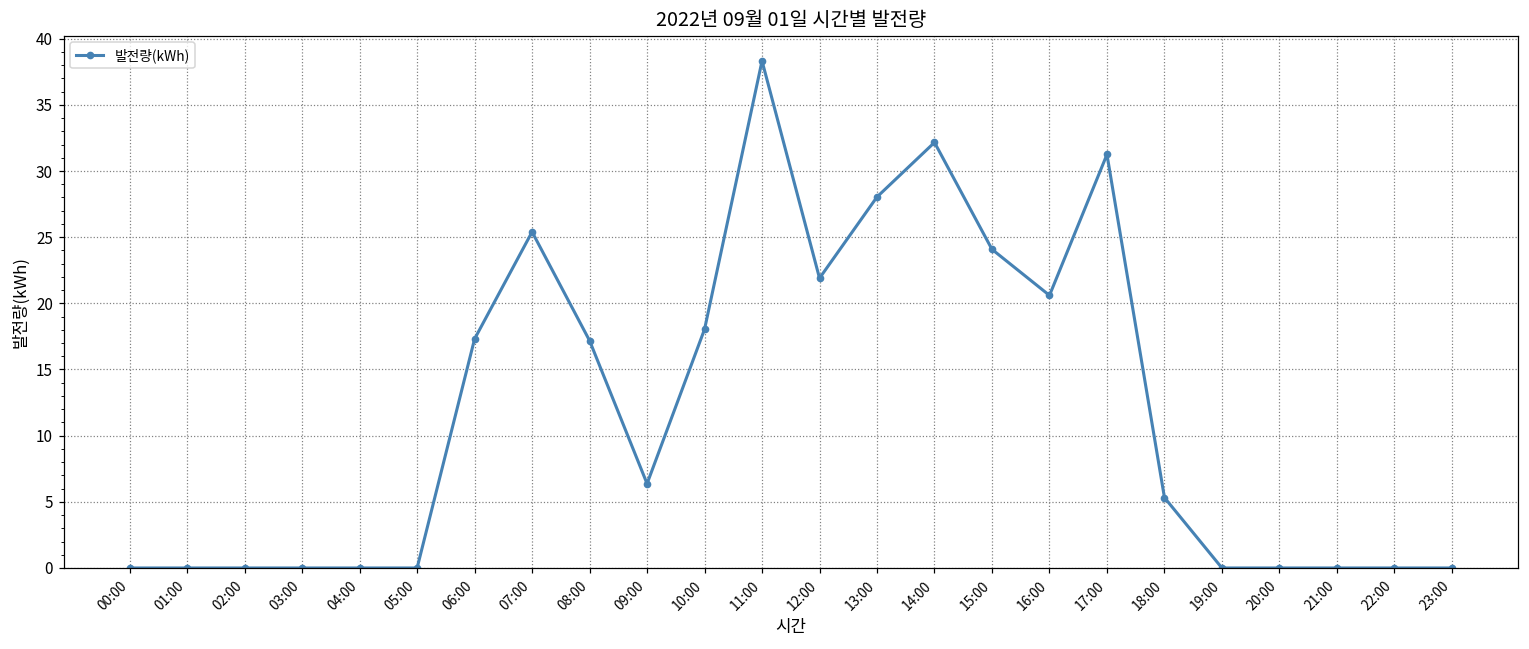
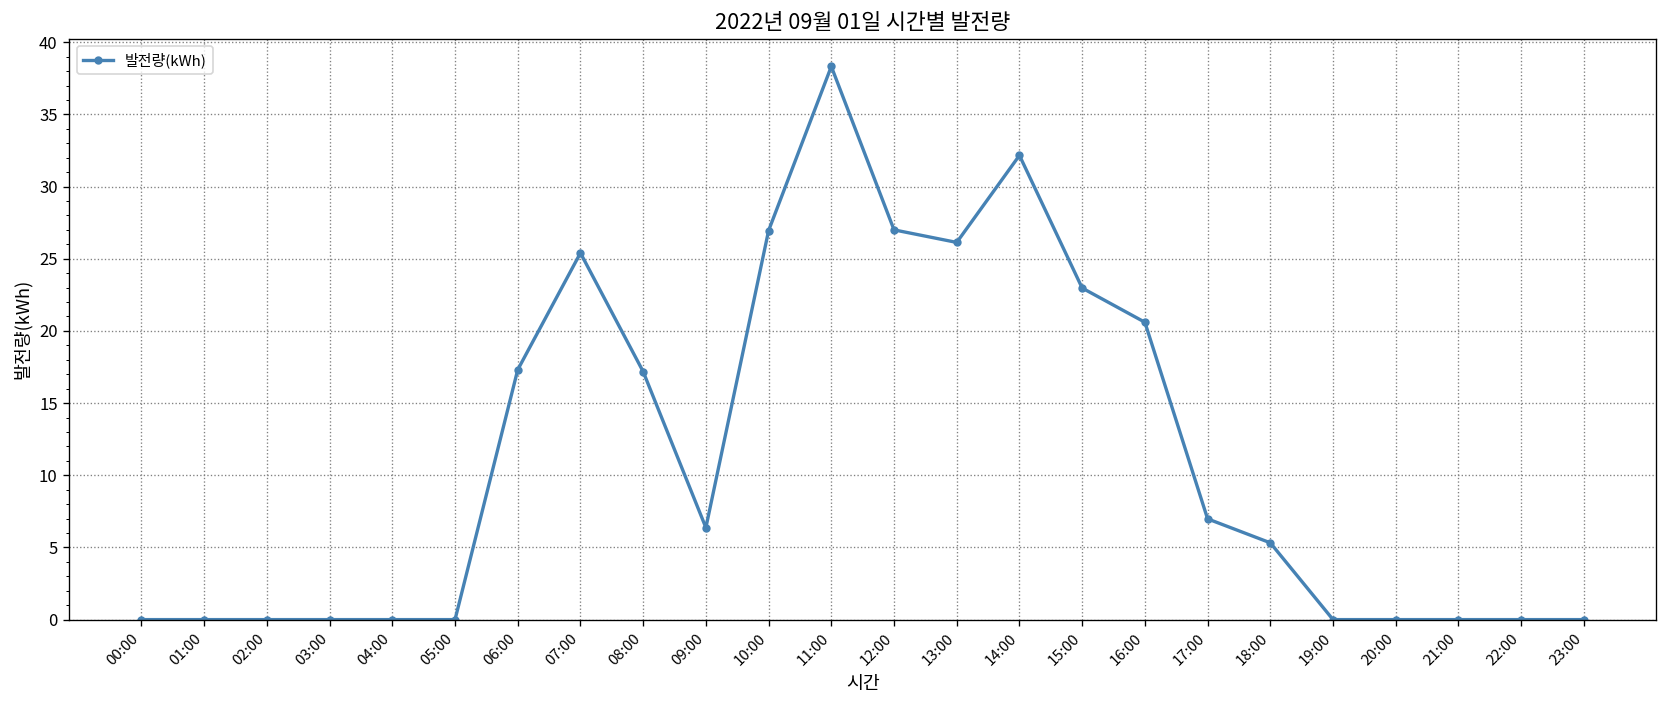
10:00: 18.0 -> 27.0
12:00: 21.9 -> 27.0
13:00: 28.0 -> 26.1
15:00: 24.1 -> 23.0
17:00: 31.3 -> 7.0
